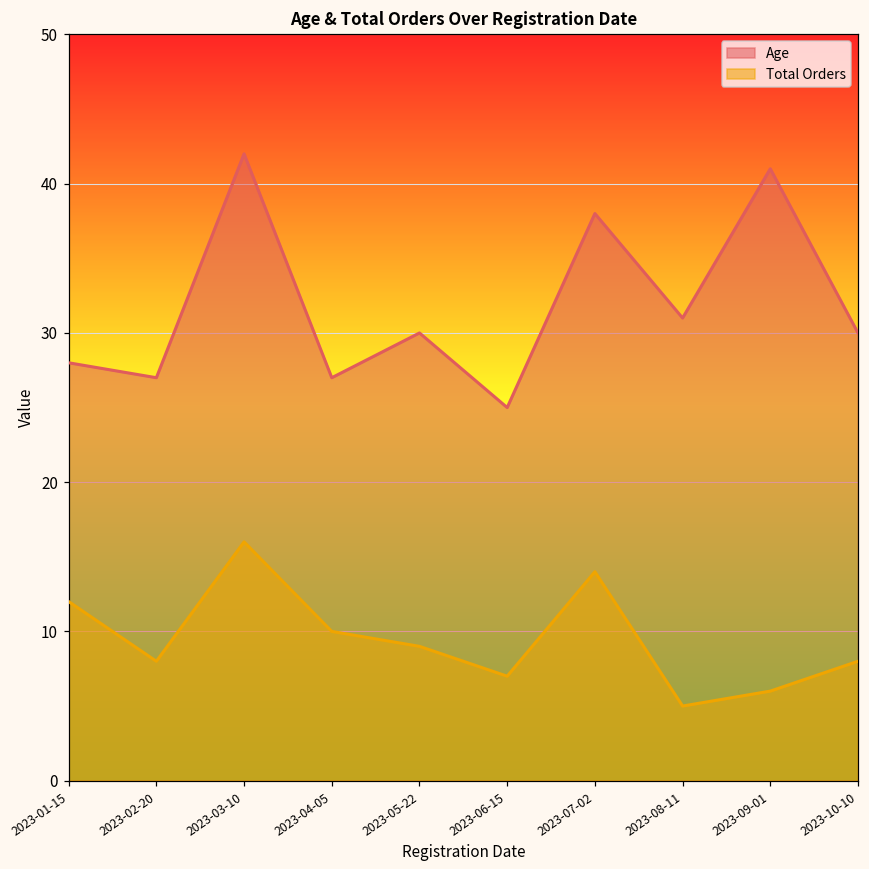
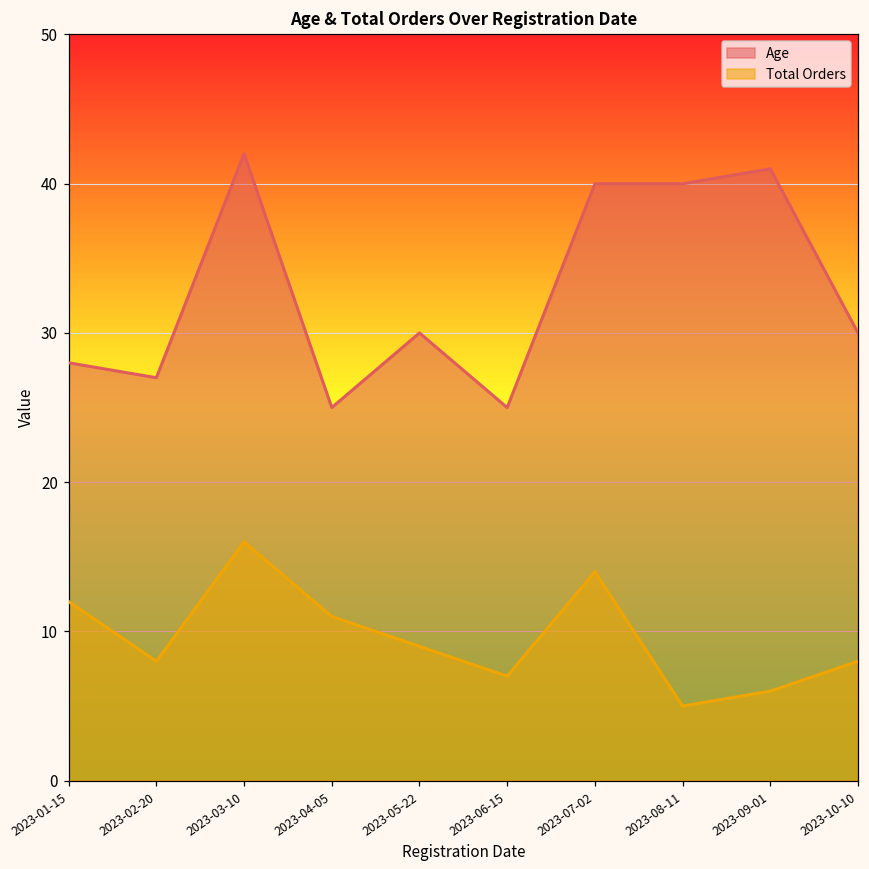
Age, 2023-04-05: 27 -> 25
Total Orders, 2023-04-05: 10 -> 11
Age, 2023-07-02: 38 -> 40
Age, 2023-08-11: 31 -> 40
